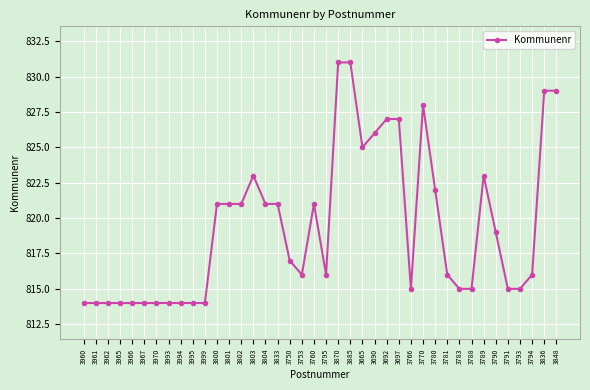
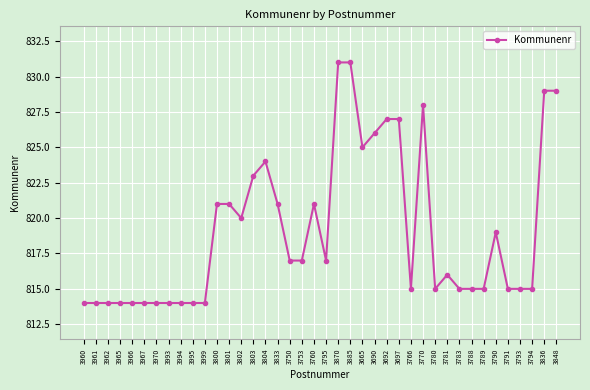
3802: 821 -> 820
3804: 821 -> 824
3753: 816 -> 817
3795: 816 -> 817
3780: 822 -> 815
3789: 823 -> 815
3794: 816 -> 815
